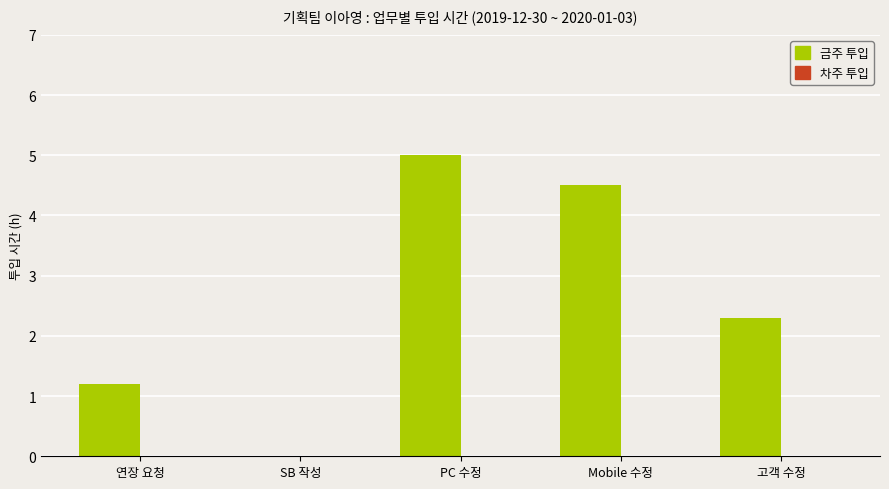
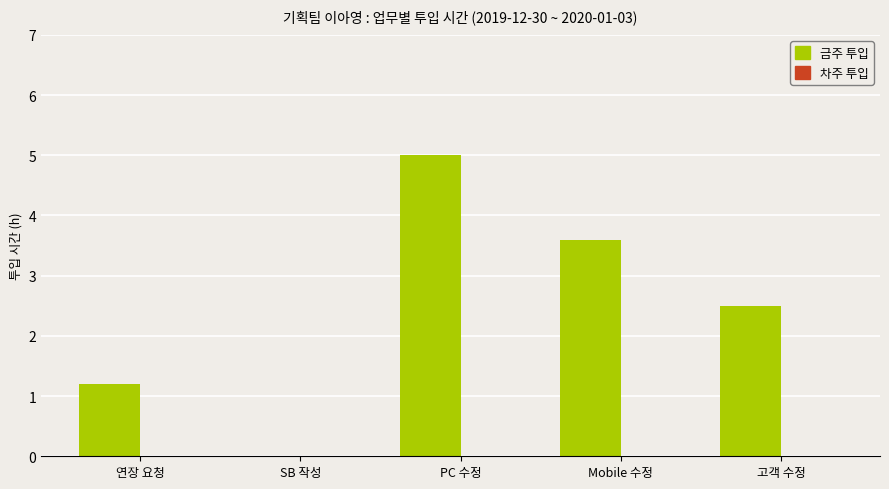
금주 투입, Mobile 수정: 4.5 -> 3.6
금주 투입, 고객 수정: 2.3 -> 2.5
